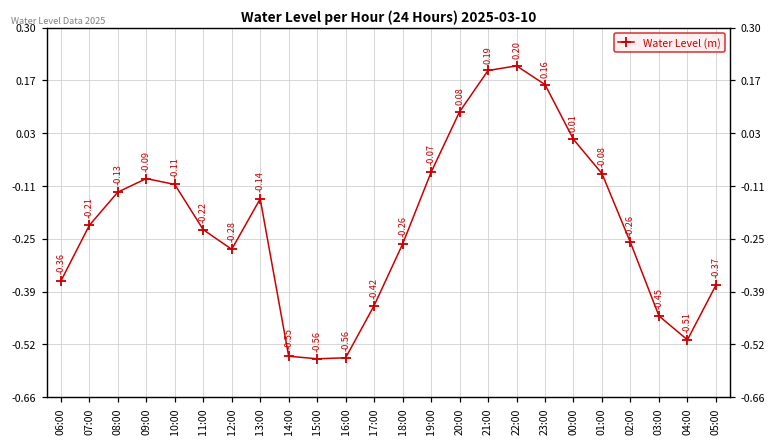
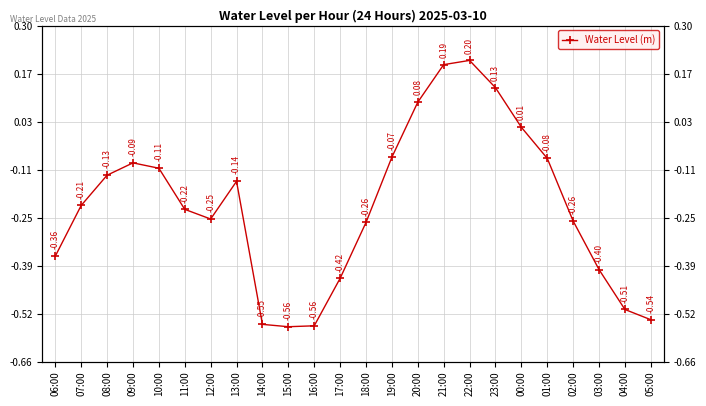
12:00: -0.28 -> -0.25
23:00: 0.16 -> 0.13
03:00: -0.45 -> -0.40
05:00: -0.37 -> -0.54
